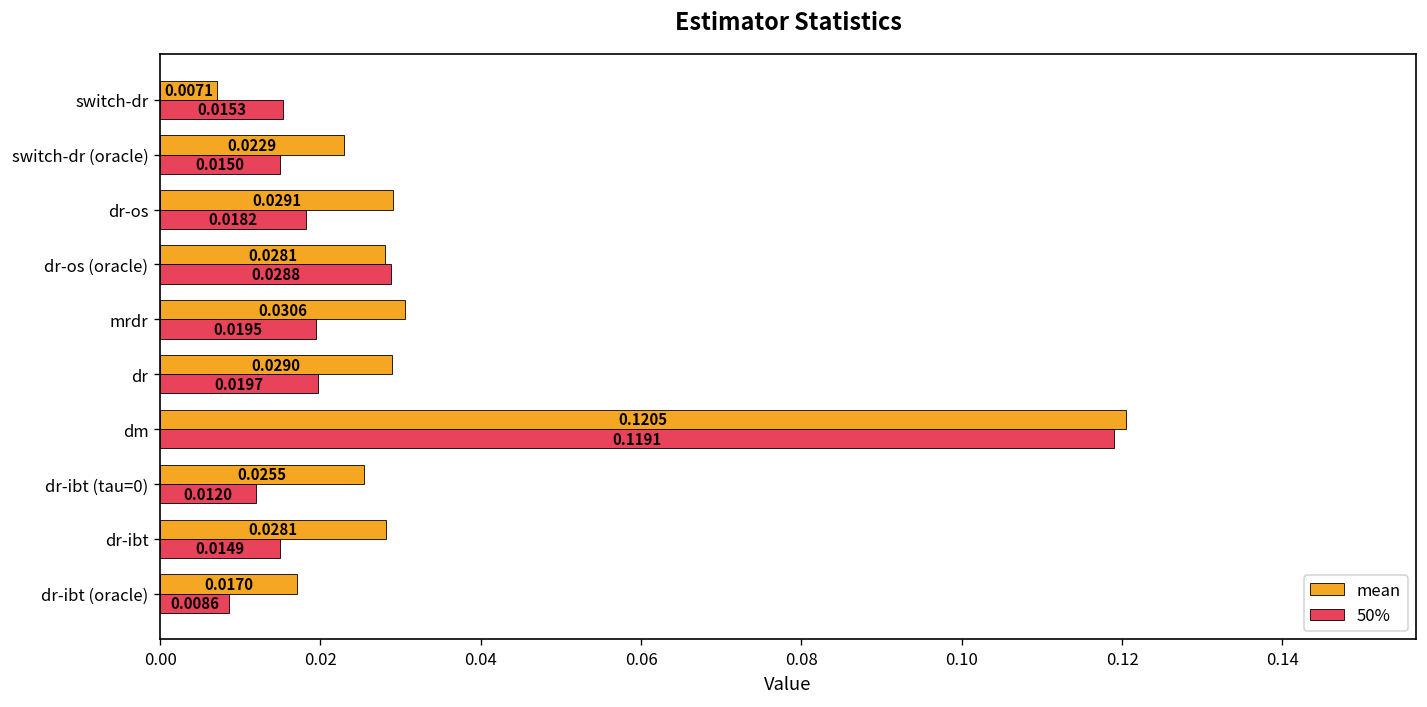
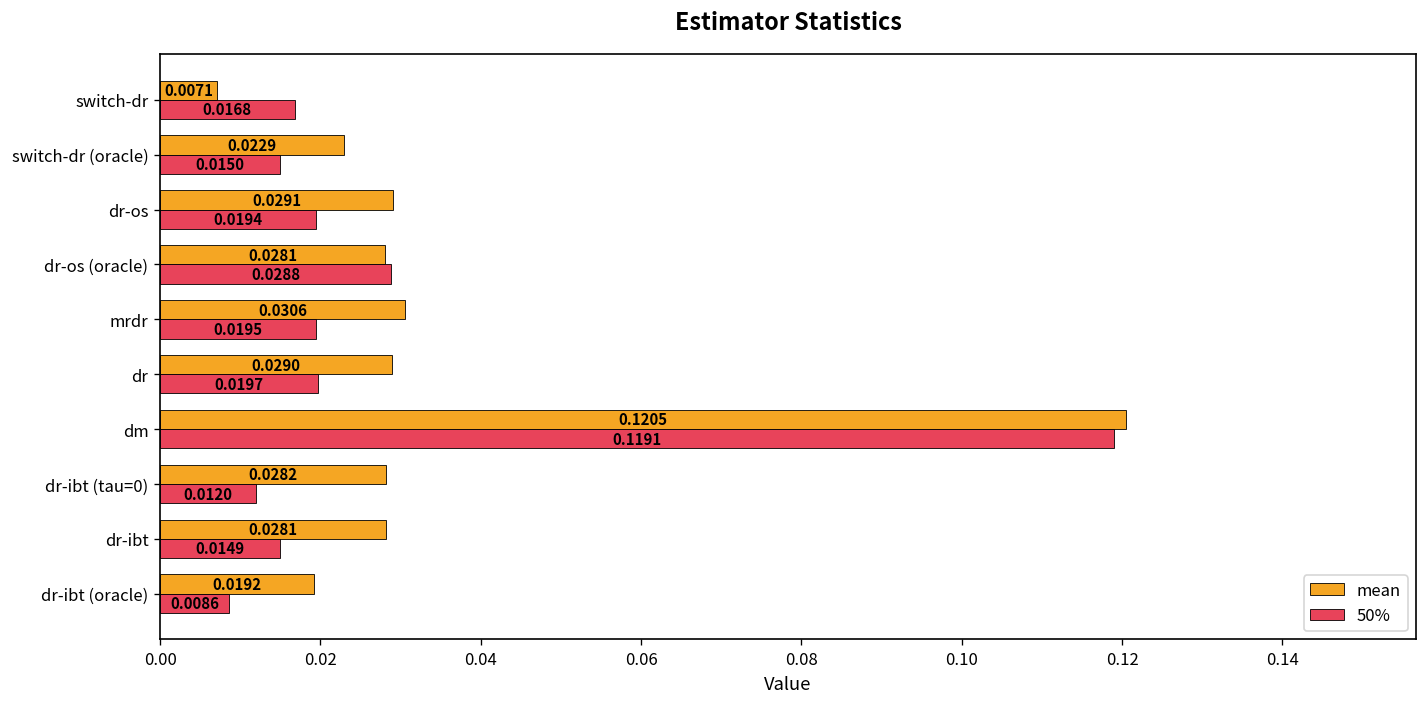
50%, switch-dr: 0.0153 -> 0.0168
50%, dr-os: 0.0182 -> 0.0194
mean, dr-ibt (tau=0): 0.0255 -> 0.0282
mean, dr-ibt (oracle): 0.0170 -> 0.0192
